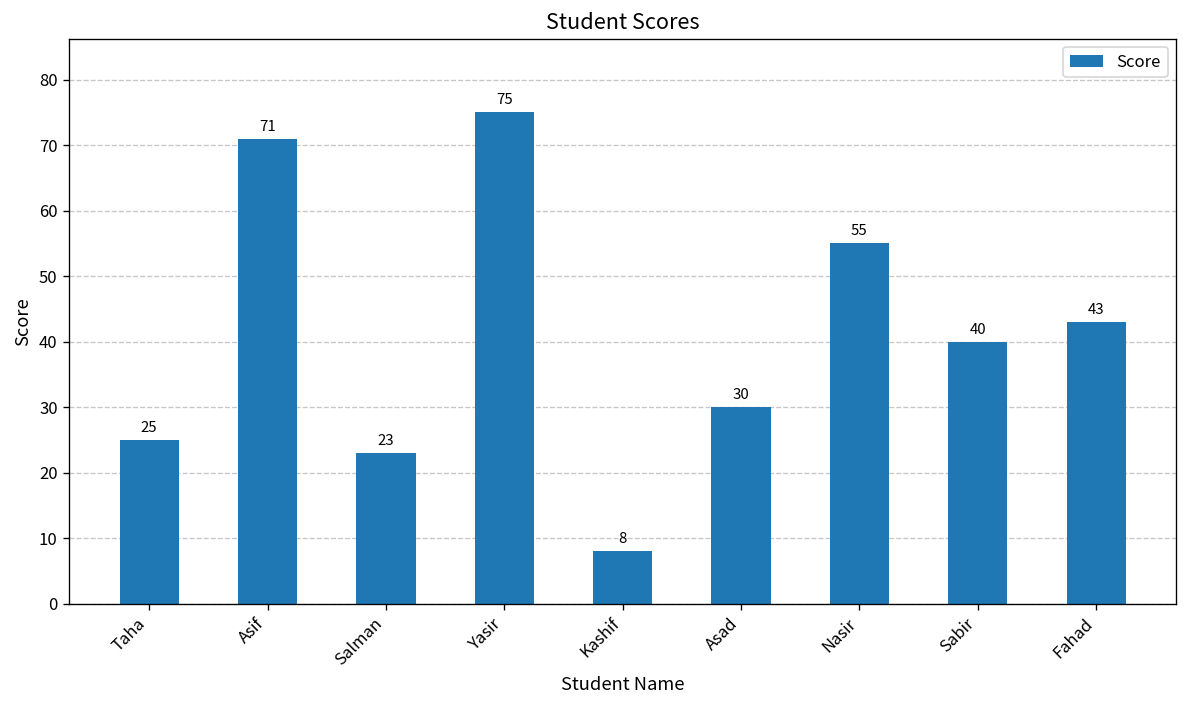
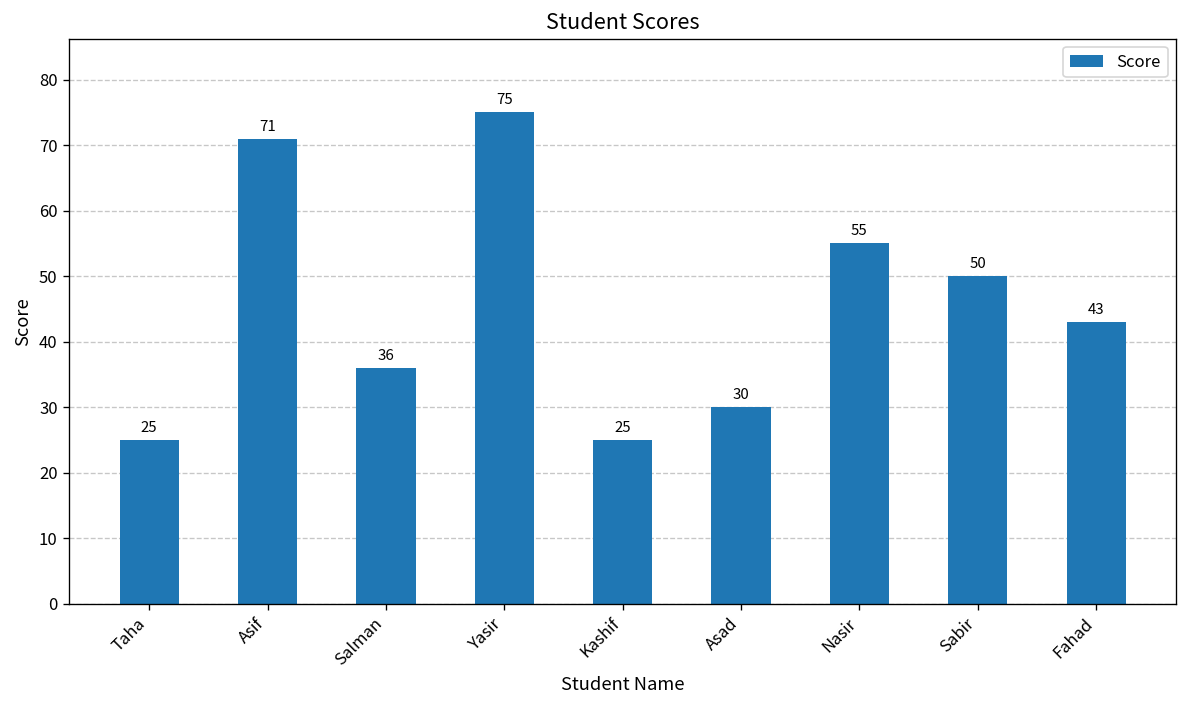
Salman: 23 -> 36
Kashif: 8 -> 25
Sabir: 40 -> 50
